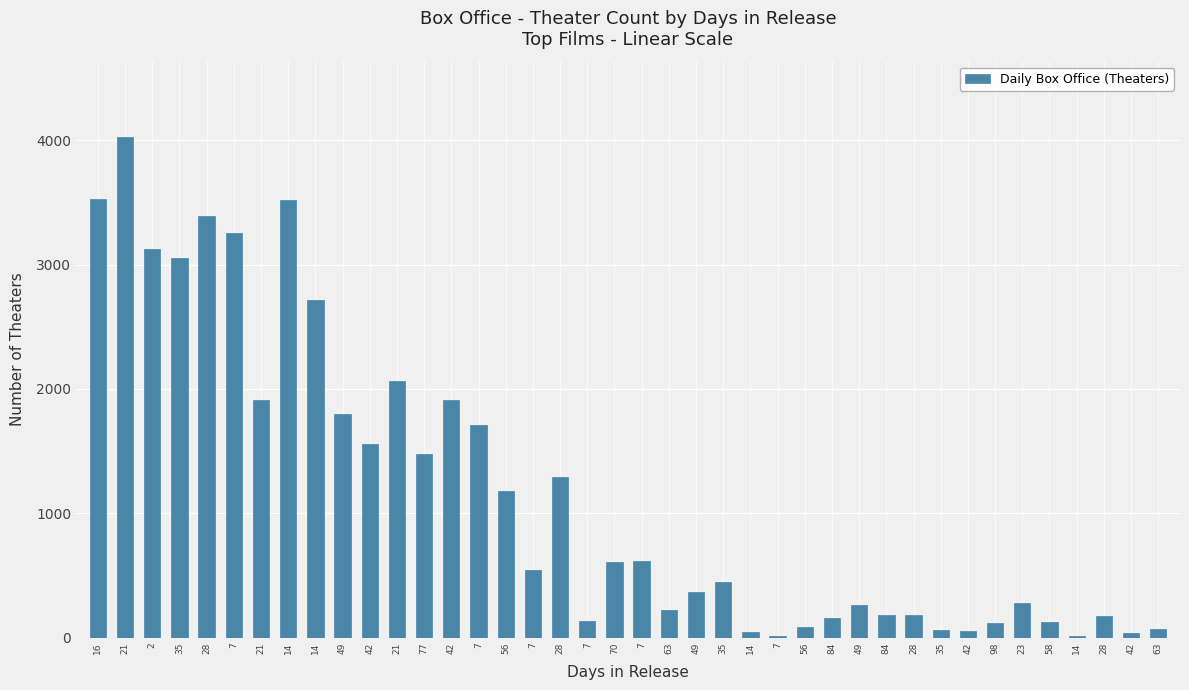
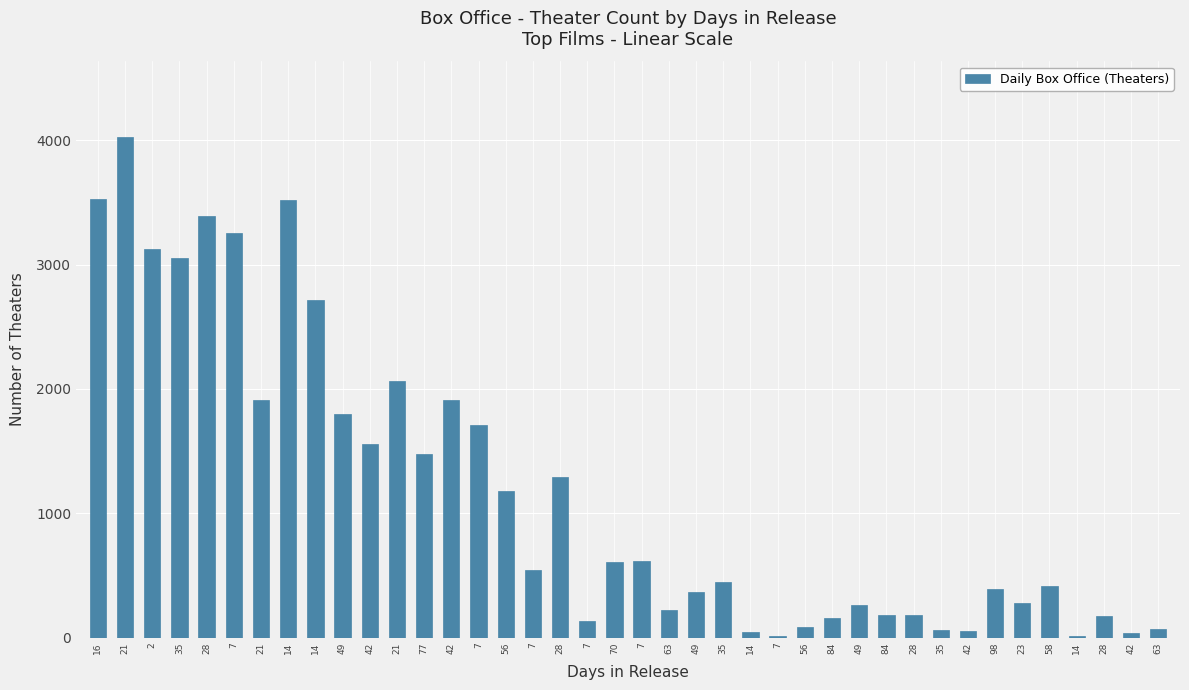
98: 120 -> 390
58: 130 -> 410
